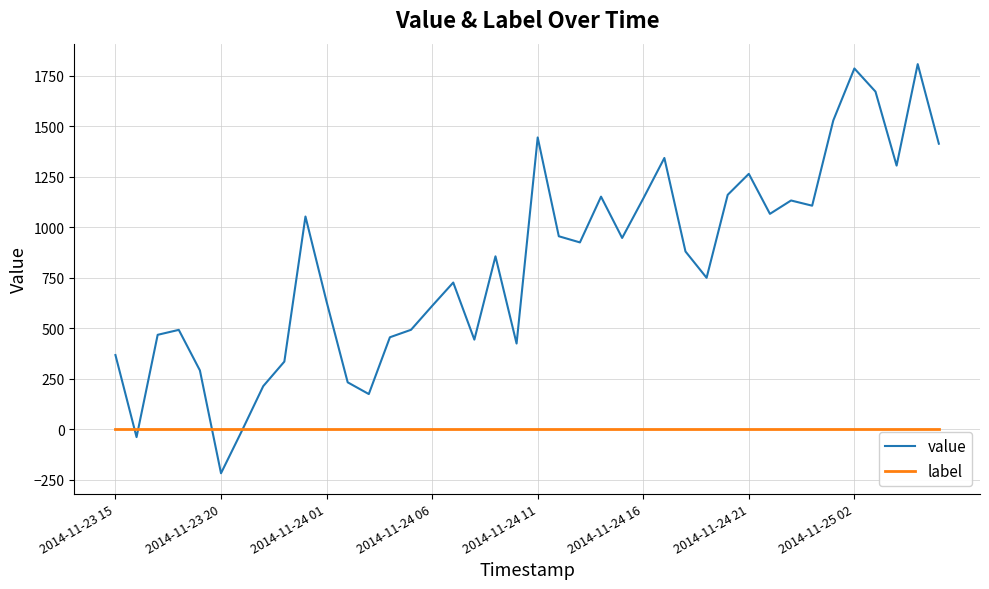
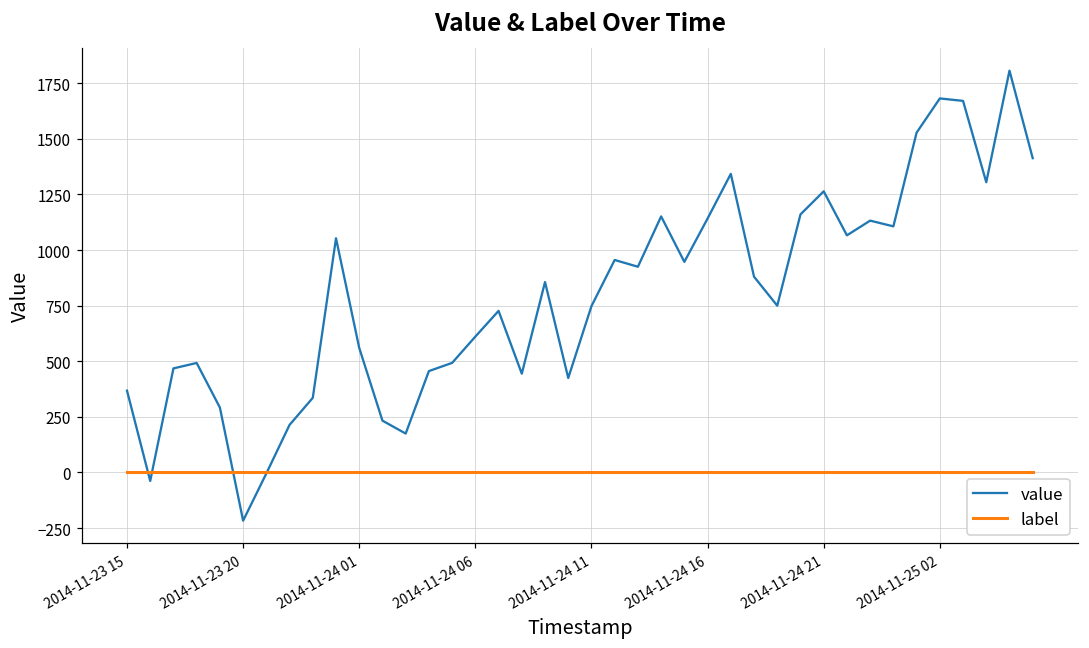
value, 2014-11-24 01: 630 -> 560
value, 2014-11-24 11: 1440 -> 750
value, 2014-11-25 02: 1790 -> 1680
